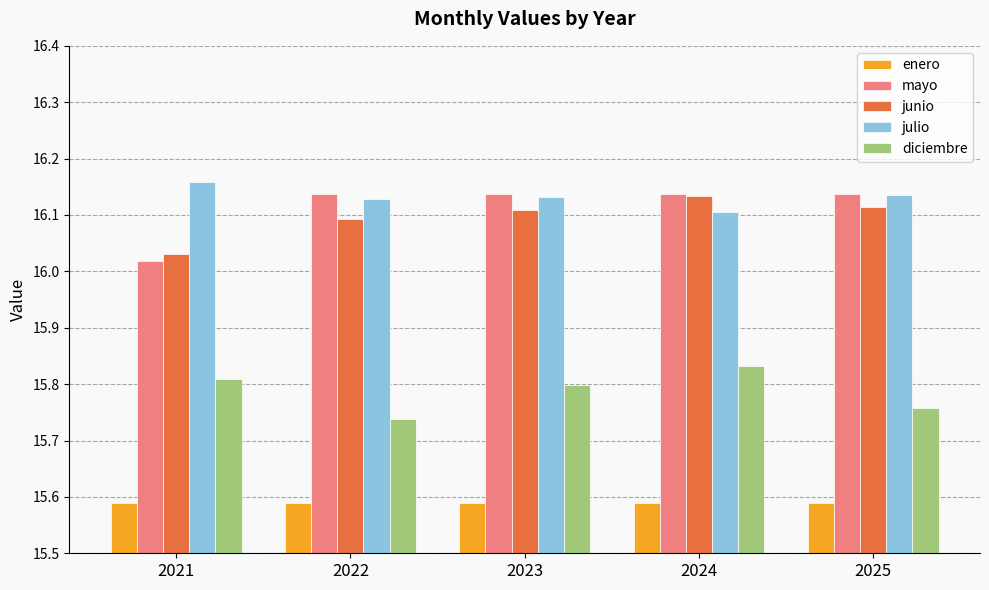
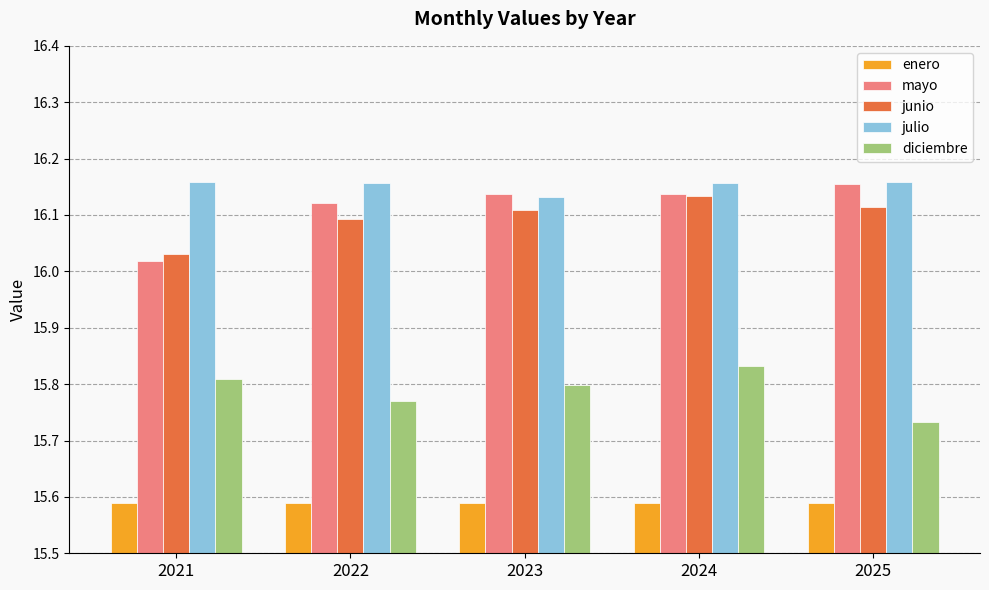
mayo, 2022: 16.14 -> 16.12
julio, 2022: 16.13 -> 16.16
diciembre, 2022: 15.74 -> 15.77
julio, 2024: 16.11 -> 16.16
mayo, 2025: 16.14 -> 16.16
julio, 2025: 16.14 -> 16.16
diciembre, 2025: 15.76 -> 15.73
